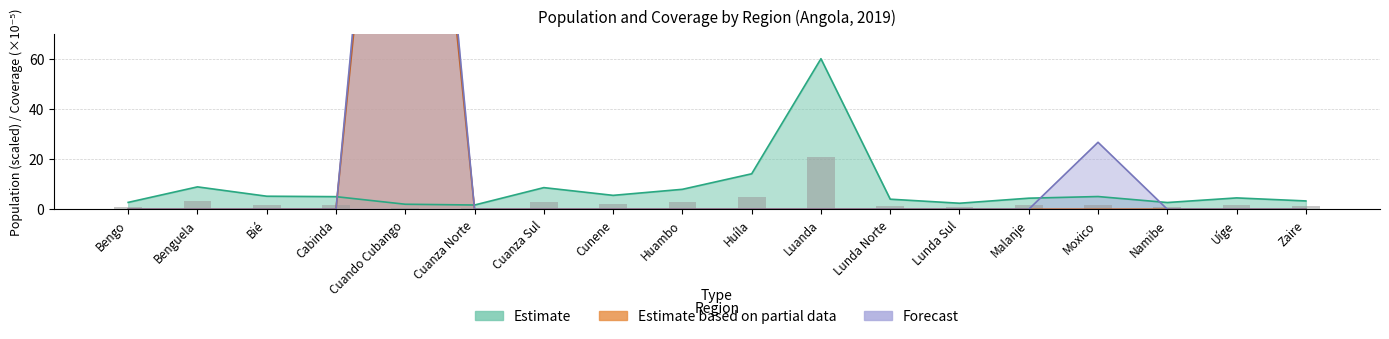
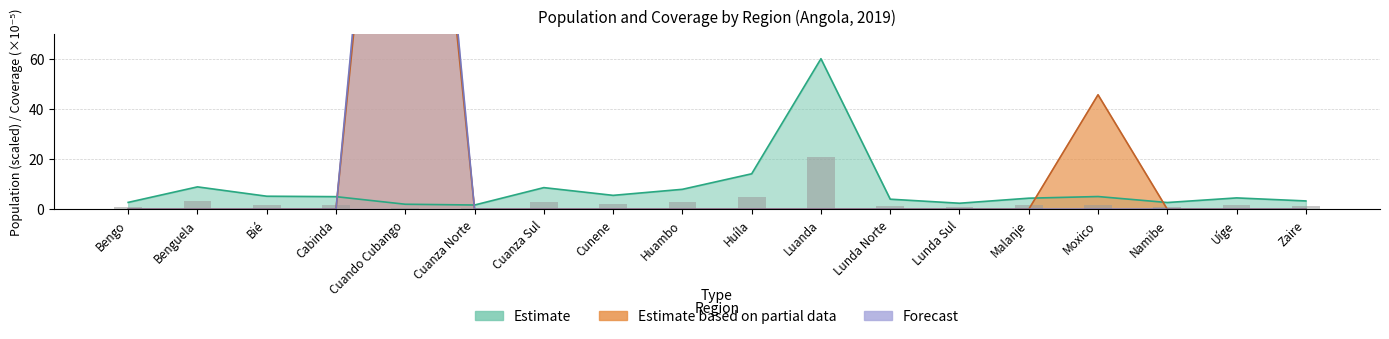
Estimate based on partial data, Moxico: 0 -> 46
Forecast, Moxico: 27 -> 0
